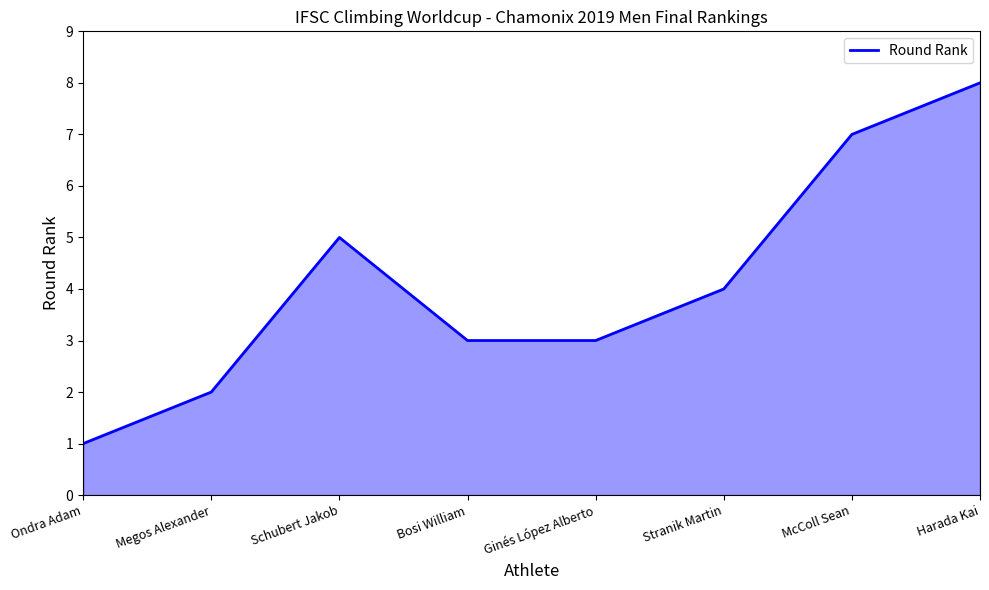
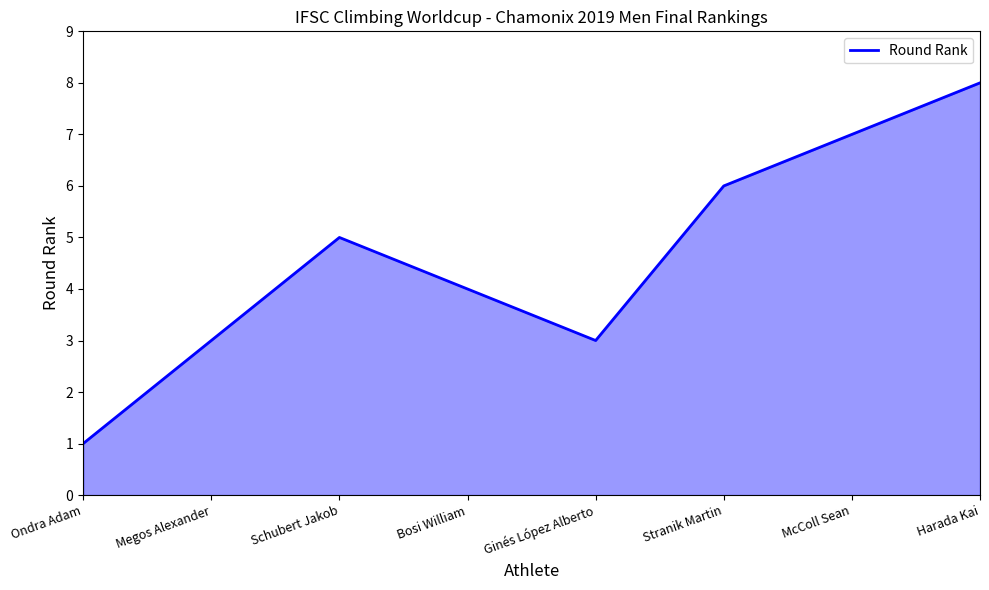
Megos Alexander: 2 -> 3
Bosi William: 3 -> 4
Stranik Martin: 4 -> 6
